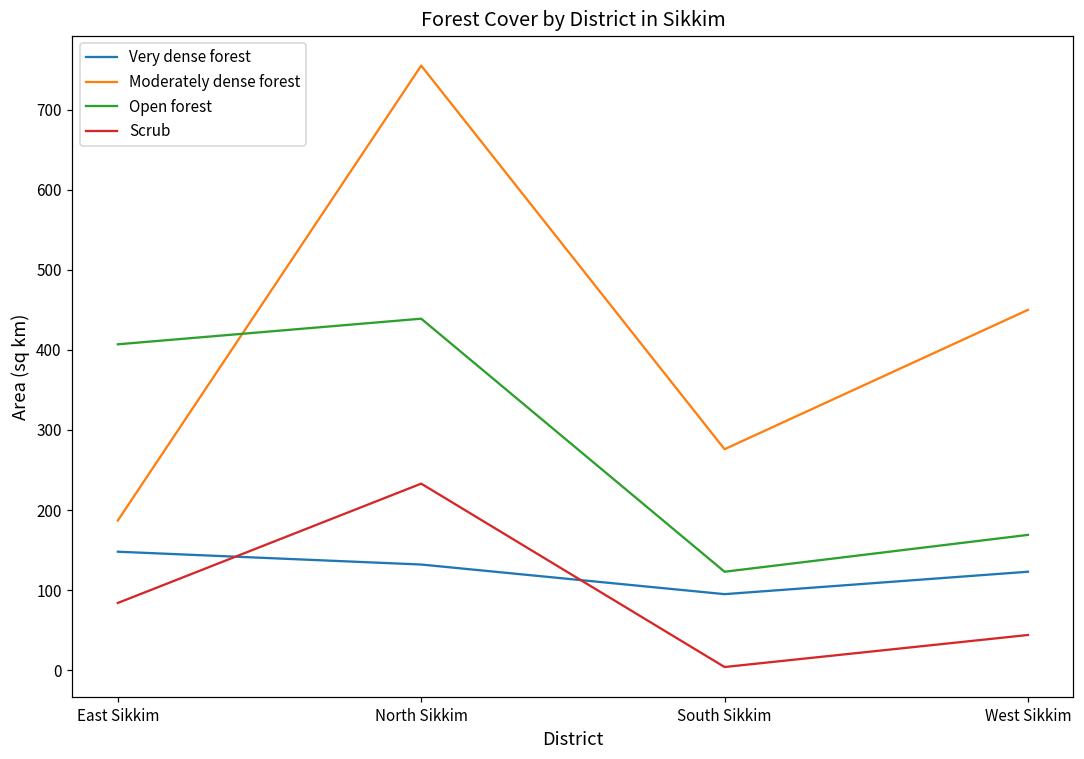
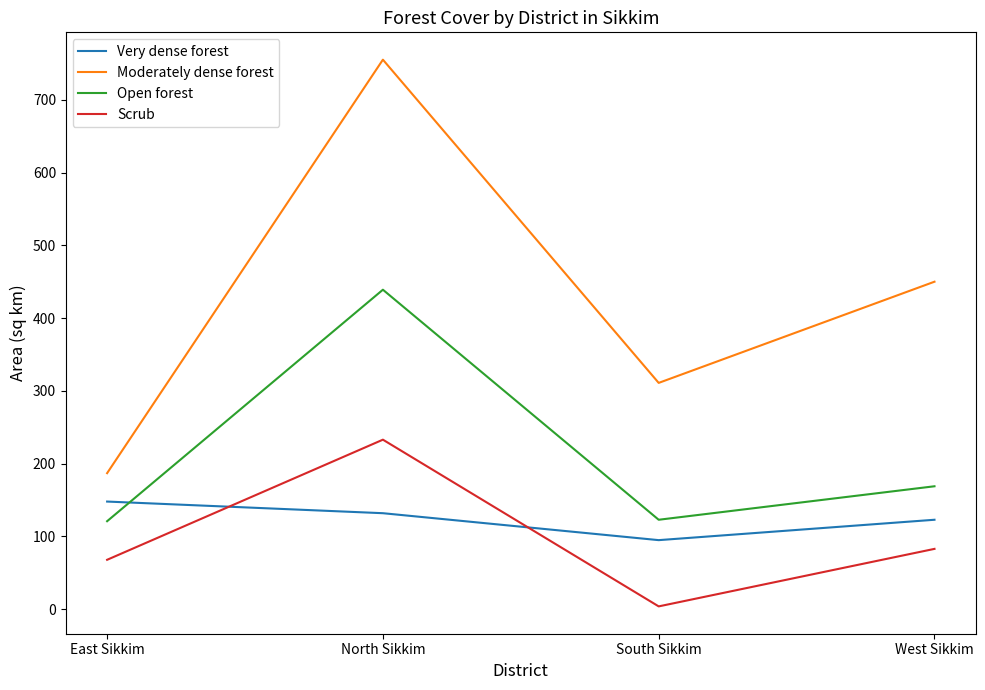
Open forest, East Sikkim: 410 -> 120
Scrub, East Sikkim: 80 -> 70
Moderately dense forest, South Sikkim: 280 -> 310
Scrub, West Sikkim: 40 -> 80
